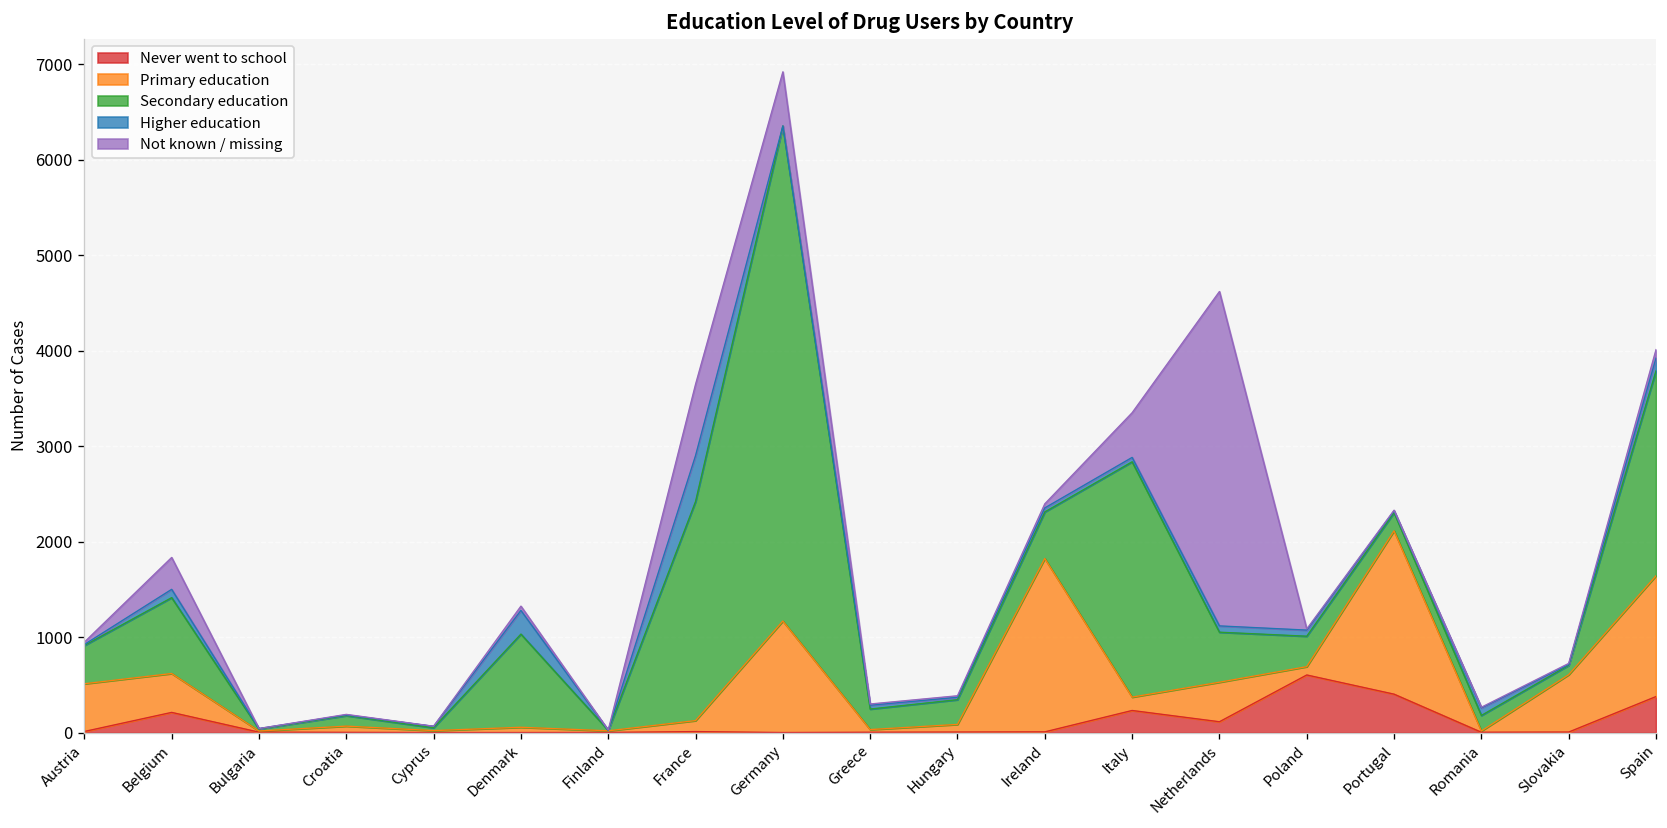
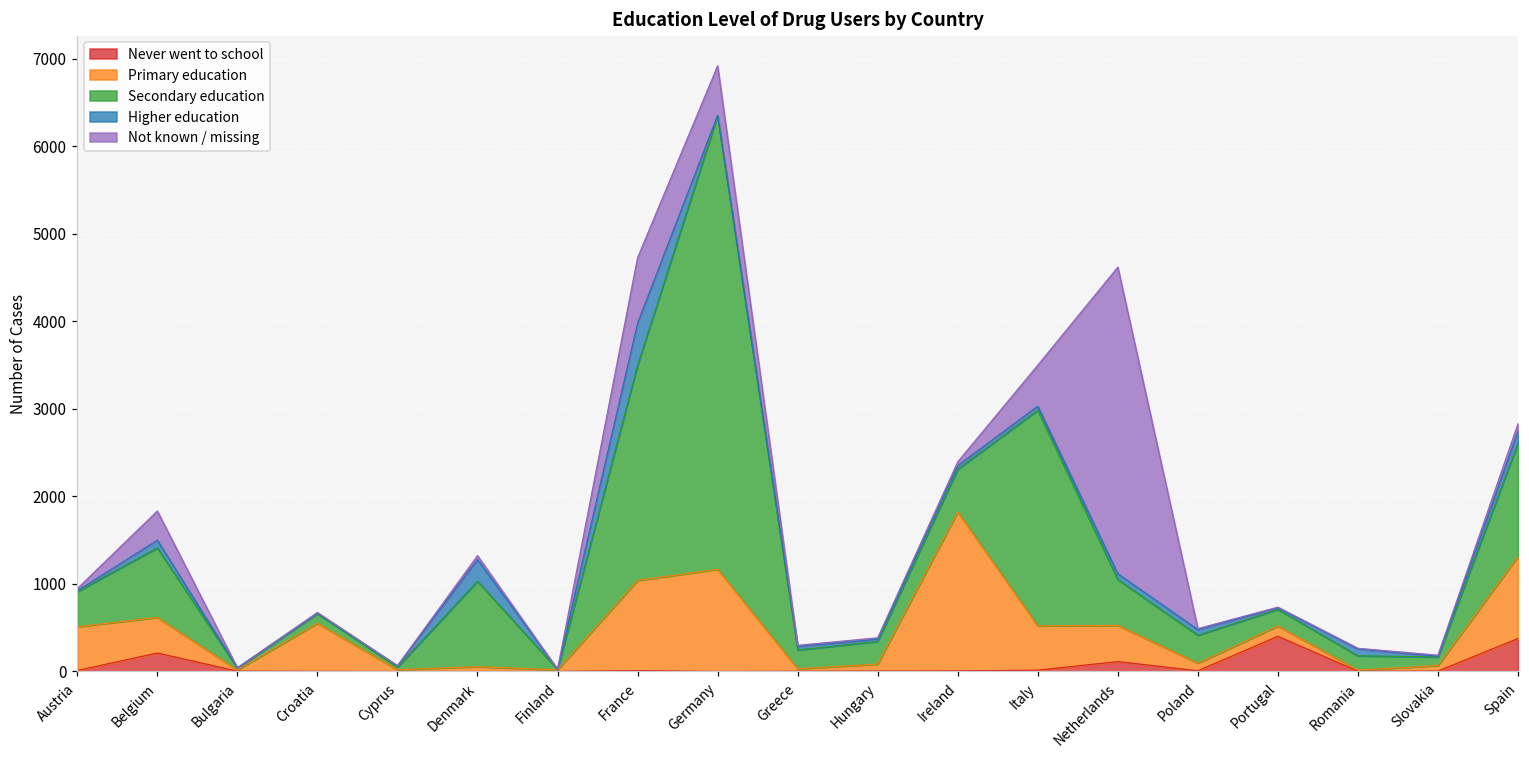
Primary education, Croatia: 100 -> 500
Primary education, France: 100 -> 1000
Secondary education, France: 2300 -> 2500
Never went to school, Italy: 200 -> 0
Primary education, Italy: 100 -> 500
Never went to school, Poland: 600 -> 0
Primary education, Portugal: 1700 -> 100
Primary education, Slovakia: 600 -> 100
Primary education, Spain: 1300 -> 900
Secondary education, Spain: 2100 -> 1300
